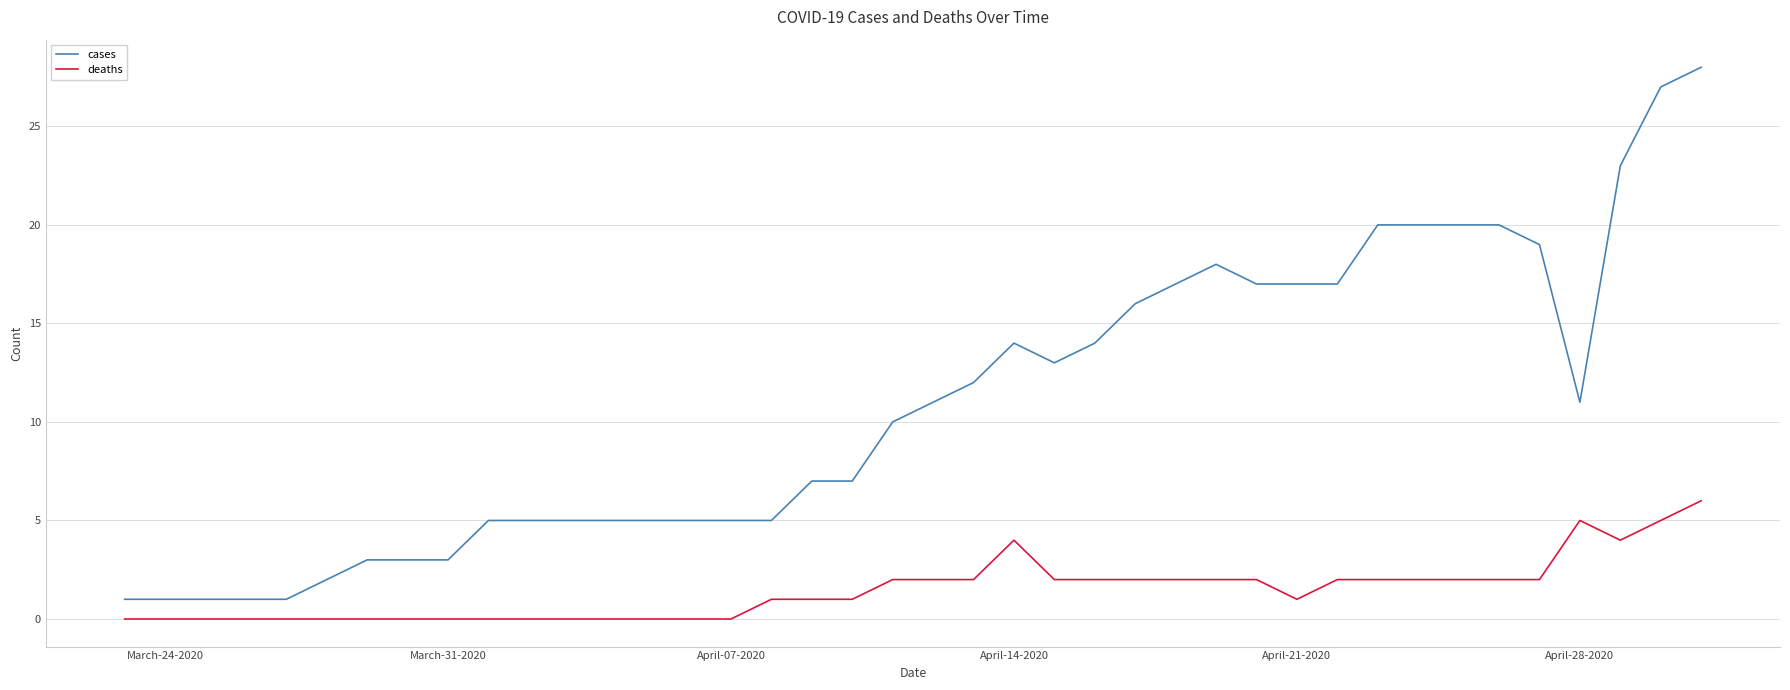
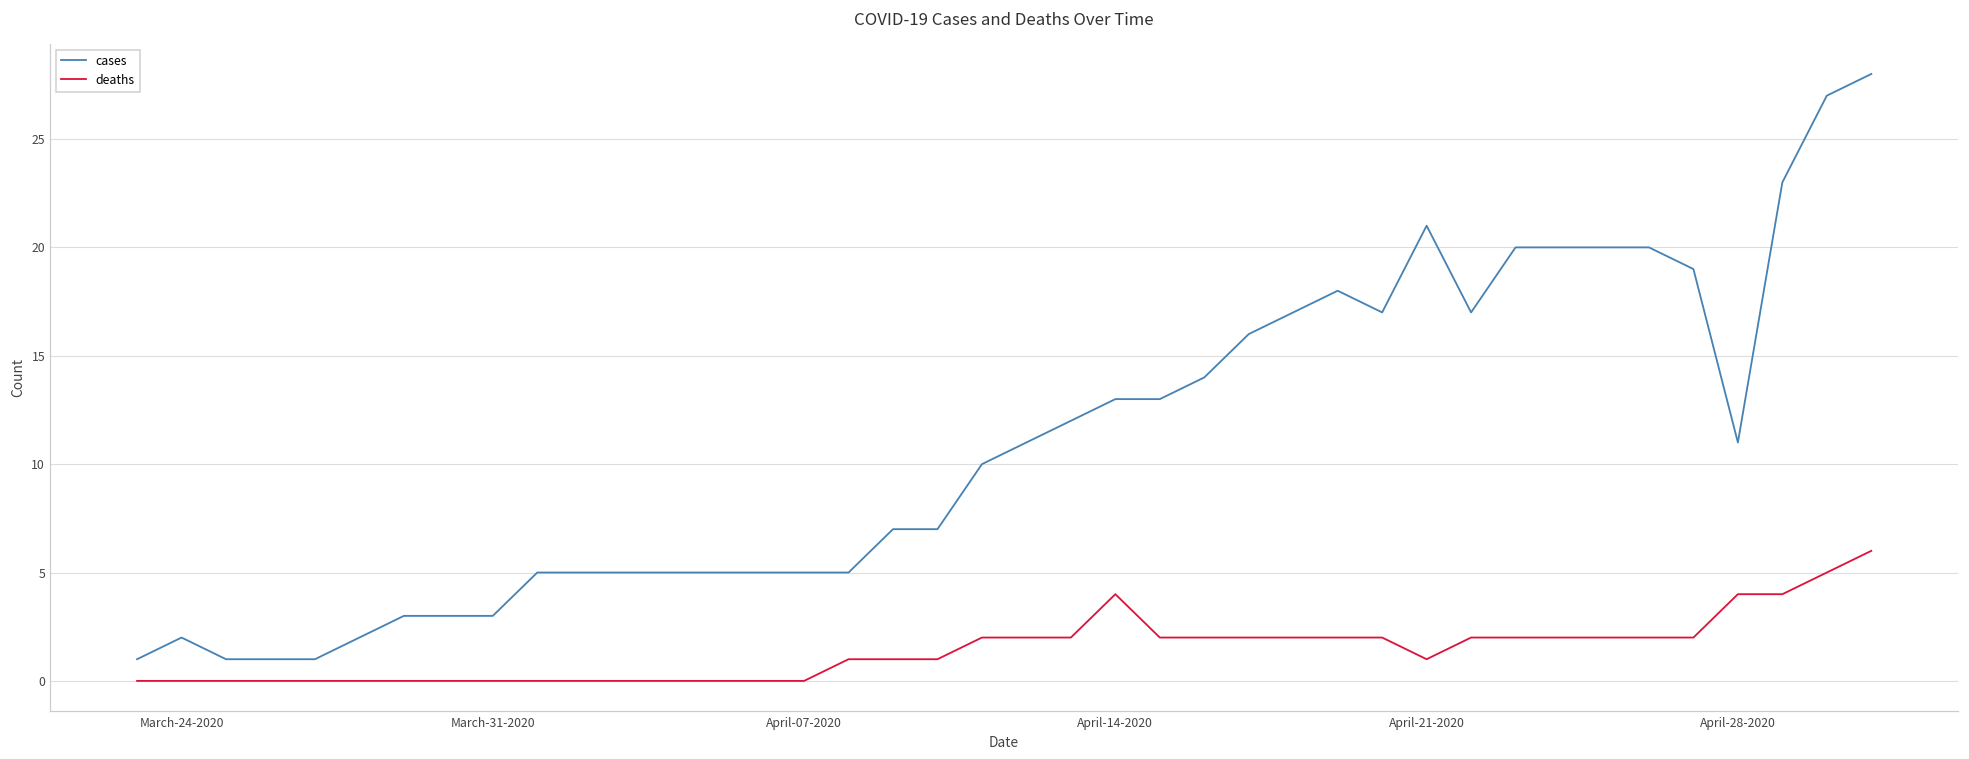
cases, March-24-2020: 1 -> 2
cases, April-14-2020: 14 -> 13
cases, April-21-2020: 17 -> 21
deaths, April-28-2020: 5 -> 4
